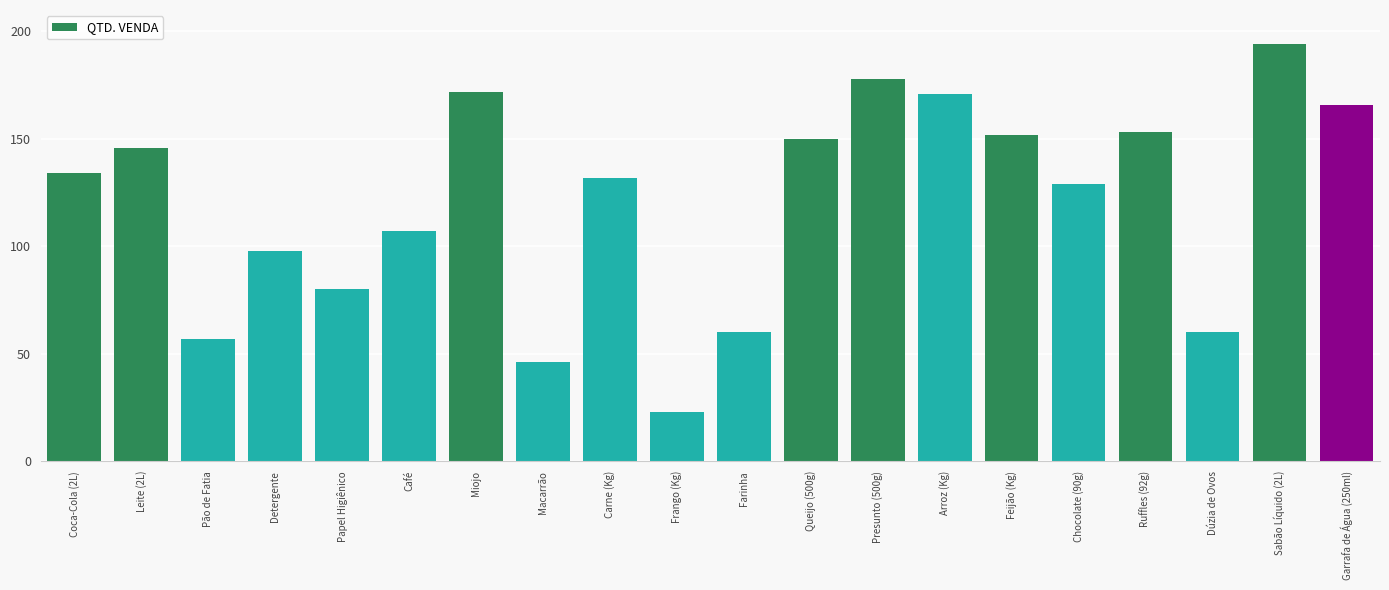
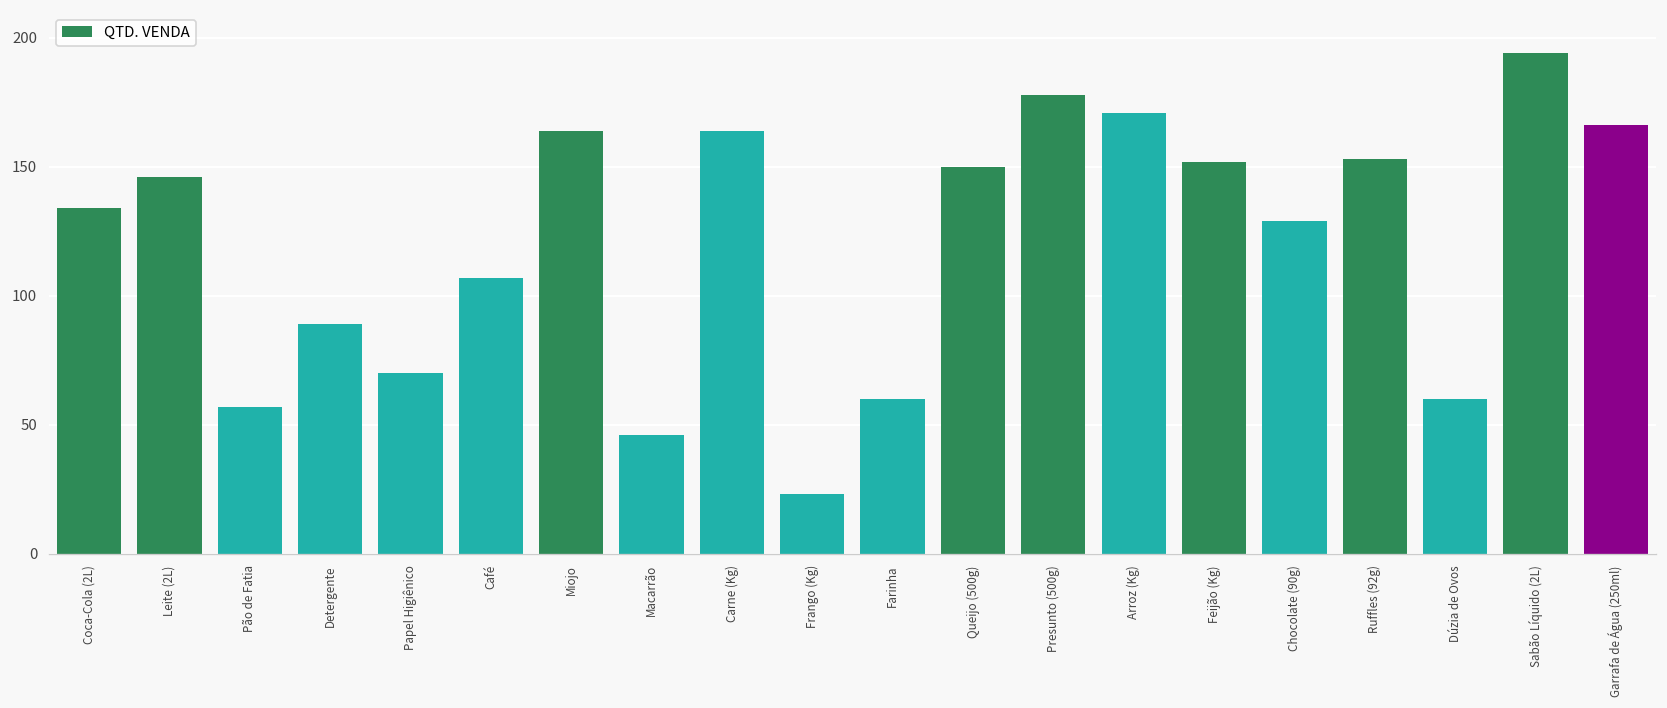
Detergente: 98 -> 89
Papel Higiênico: 80 -> 70
Miojo: 172 -> 164
Carne (Kg): 132 -> 164
